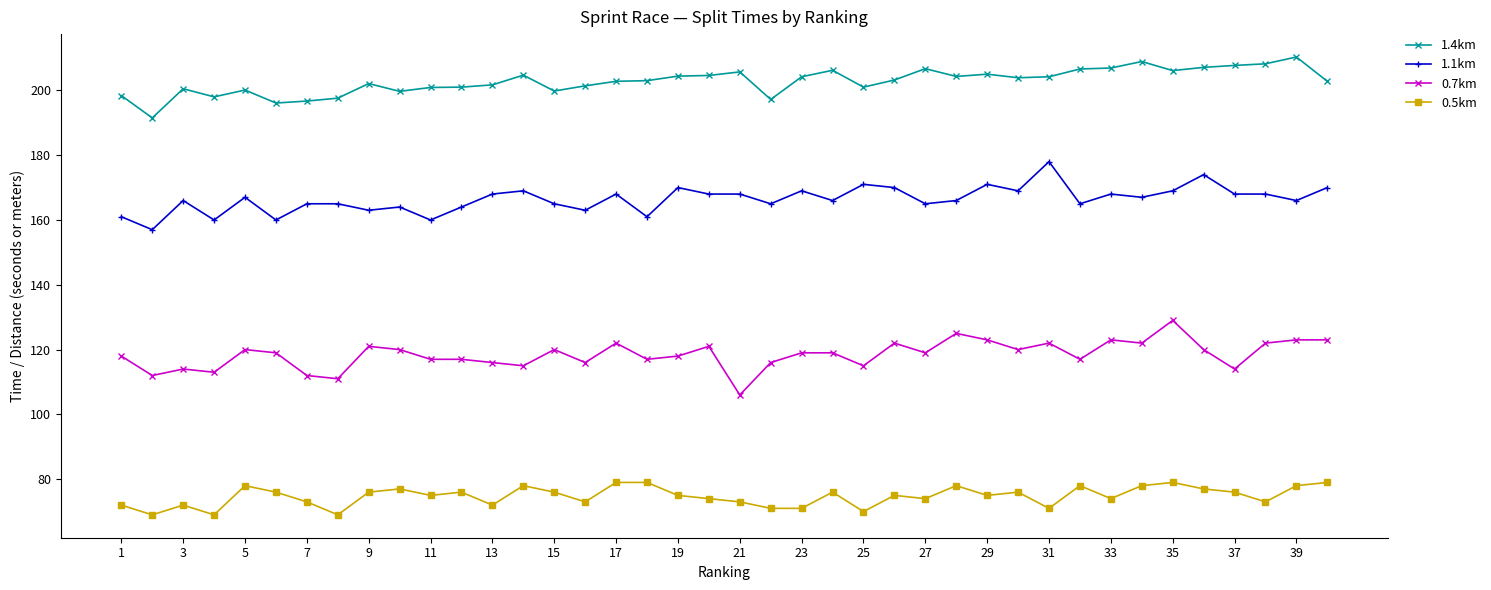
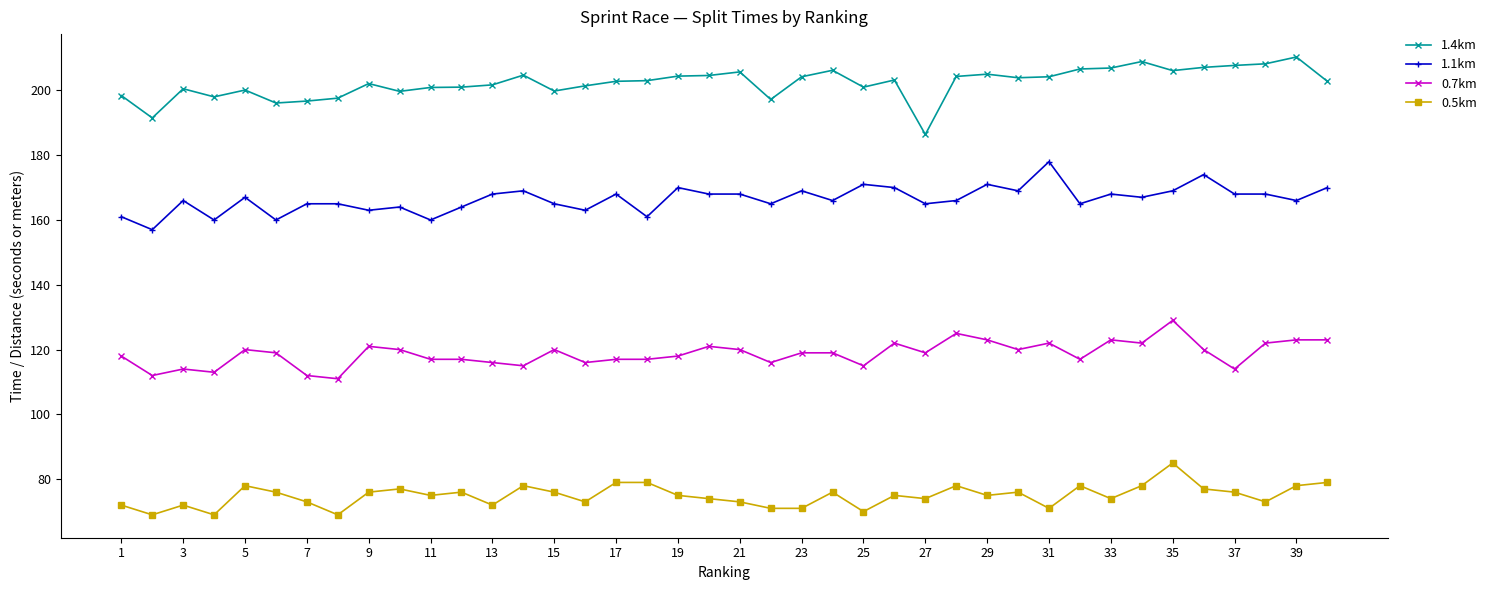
0.7km, 17: 122 -> 117
0.7km, 21: 106 -> 120
1.4km, 27: 207 -> 186
0.5km, 35: 79 -> 85
